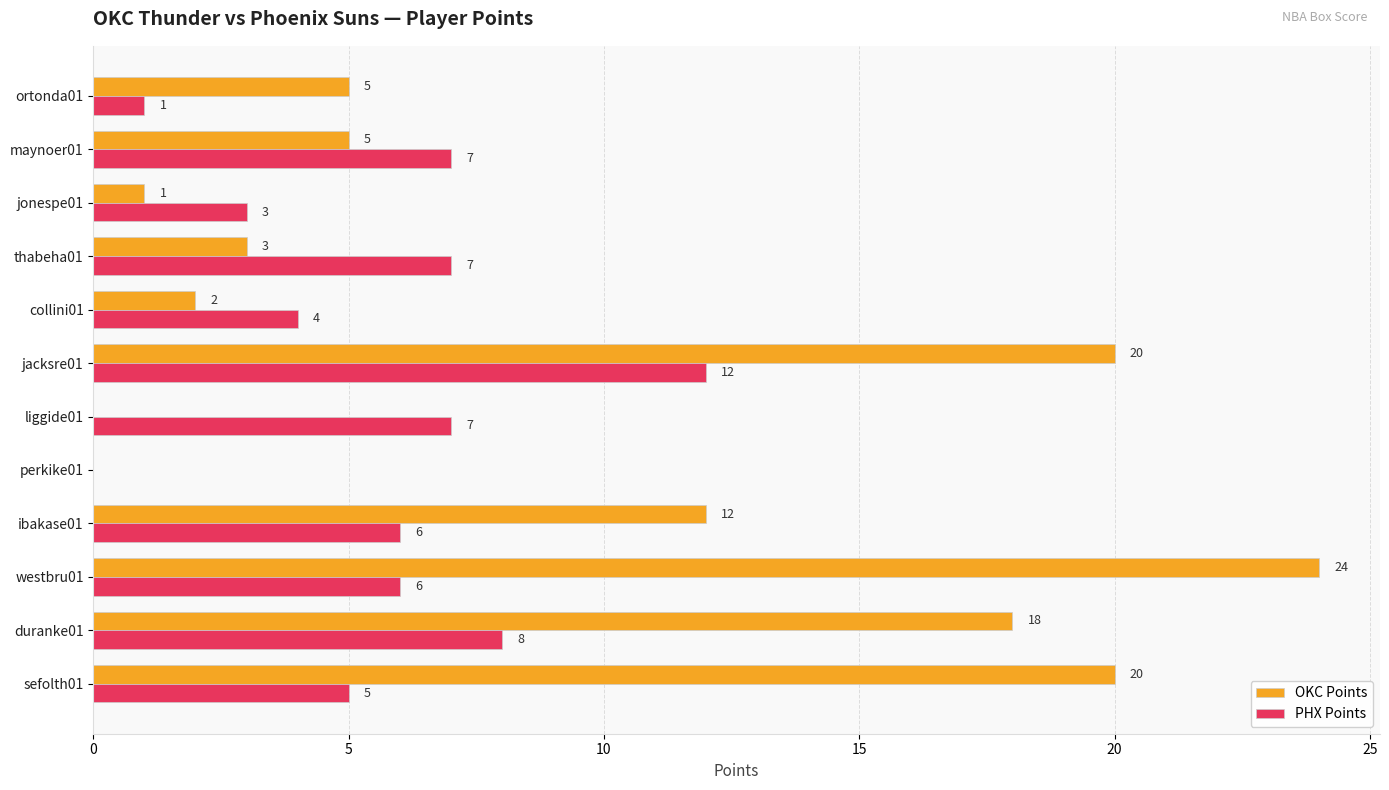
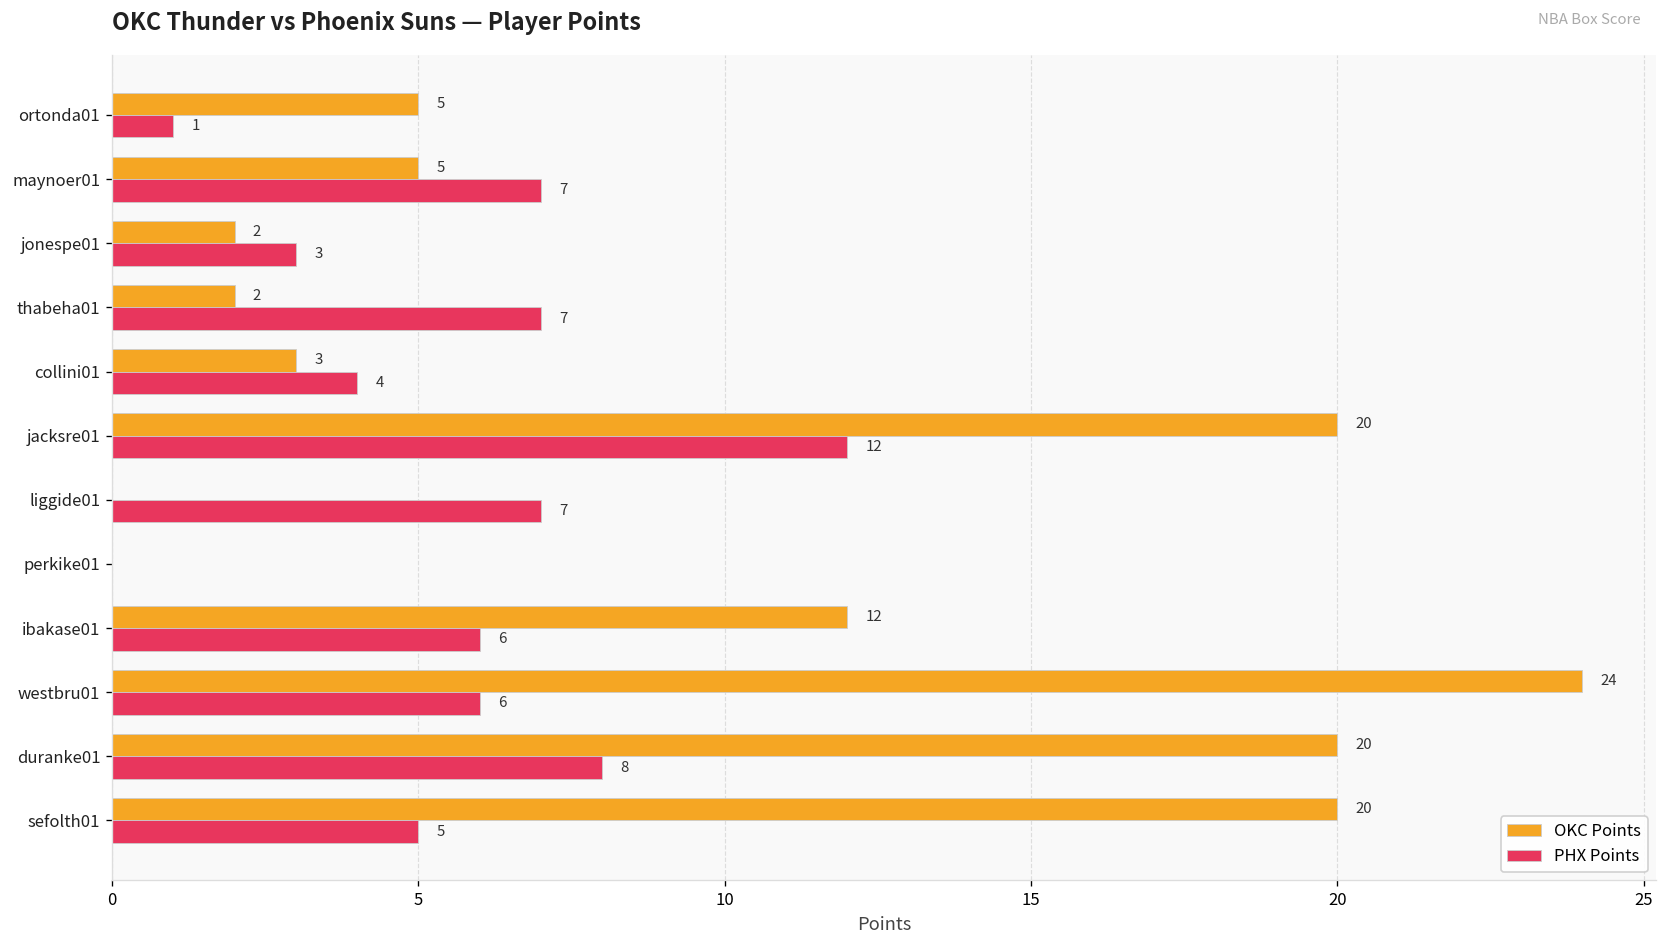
OKC Points, jonespe01: 1 -> 2
OKC Points, thabeha01: 3 -> 2
OKC Points, collini01: 2 -> 3
OKC Points, duranke01: 18 -> 20
